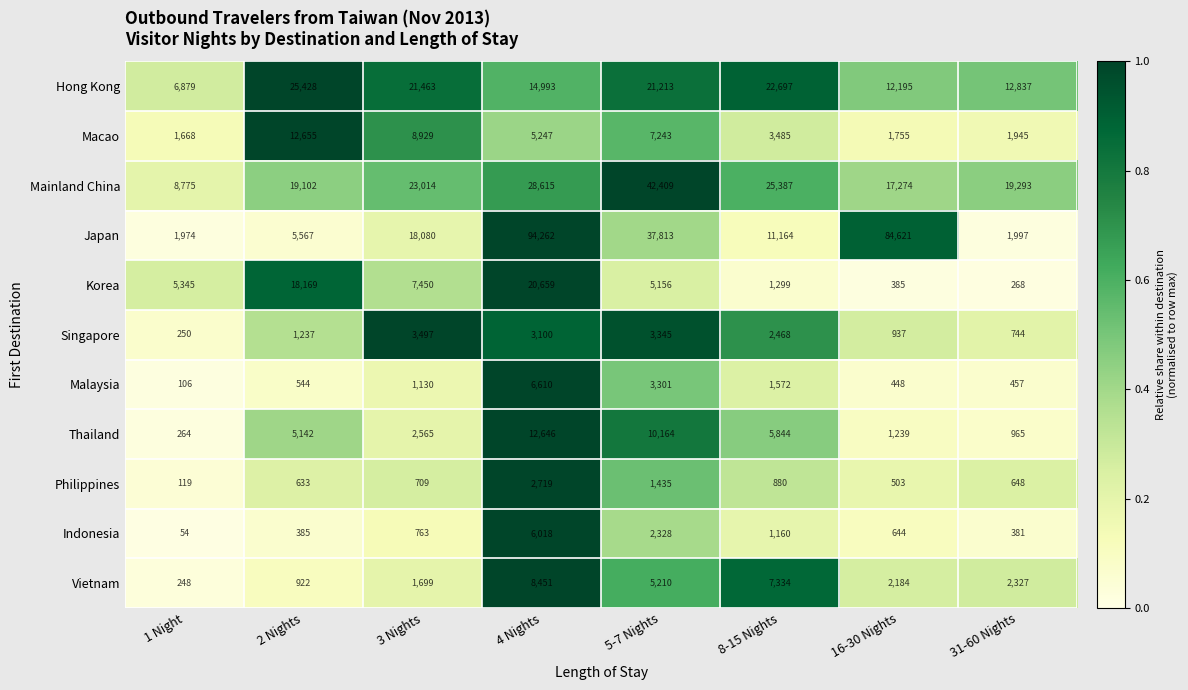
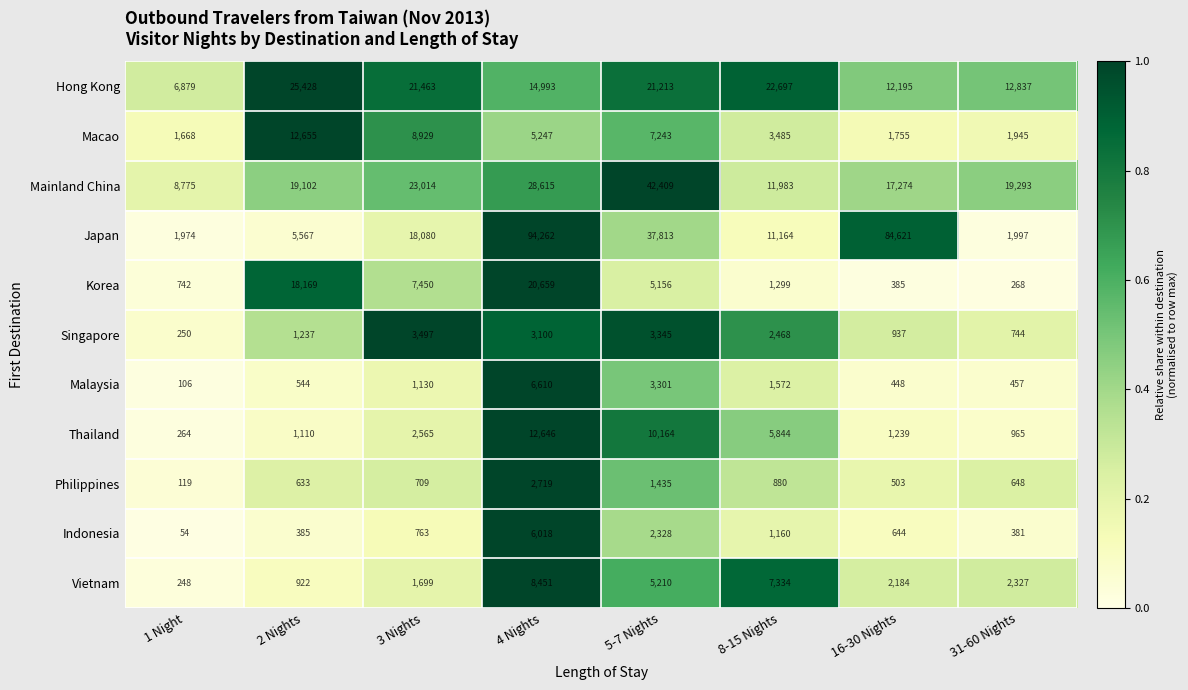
Mainland China, 8-15 Nights: 25,387 -> 11,983
Korea, 1 Night: 5,345 -> 742
Thailand, 2 Nights: 5,142 -> 1,110
